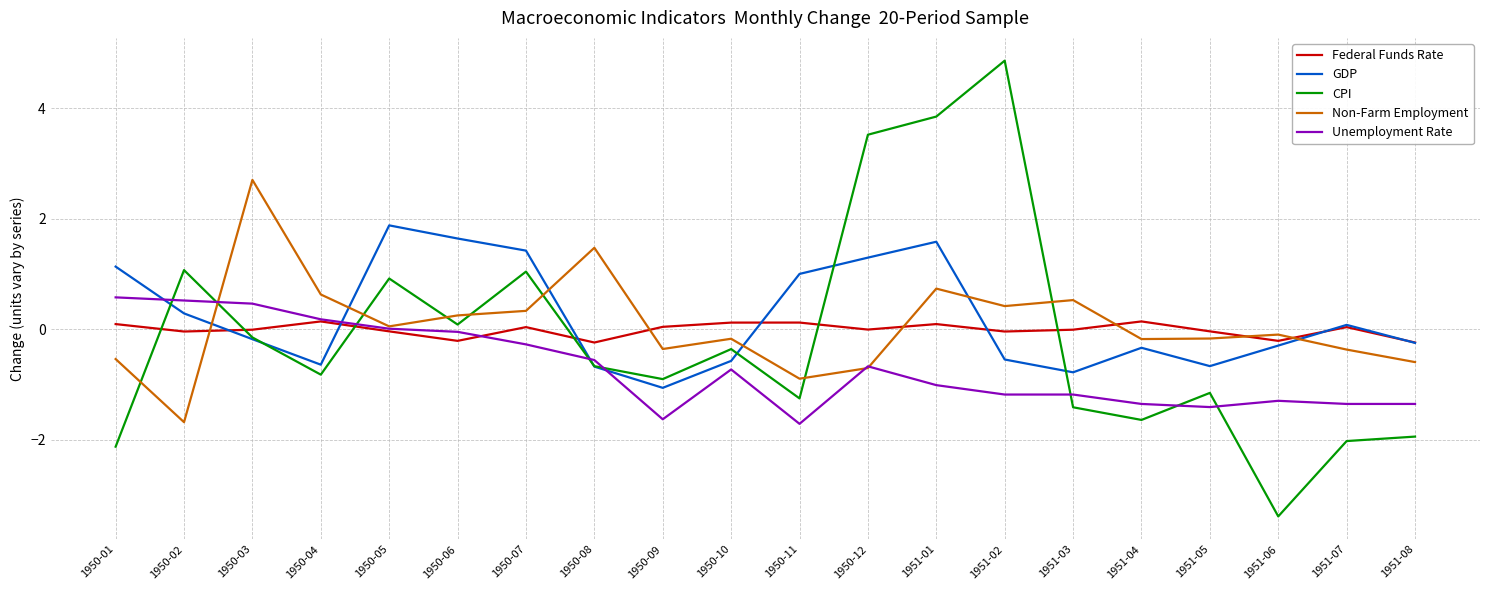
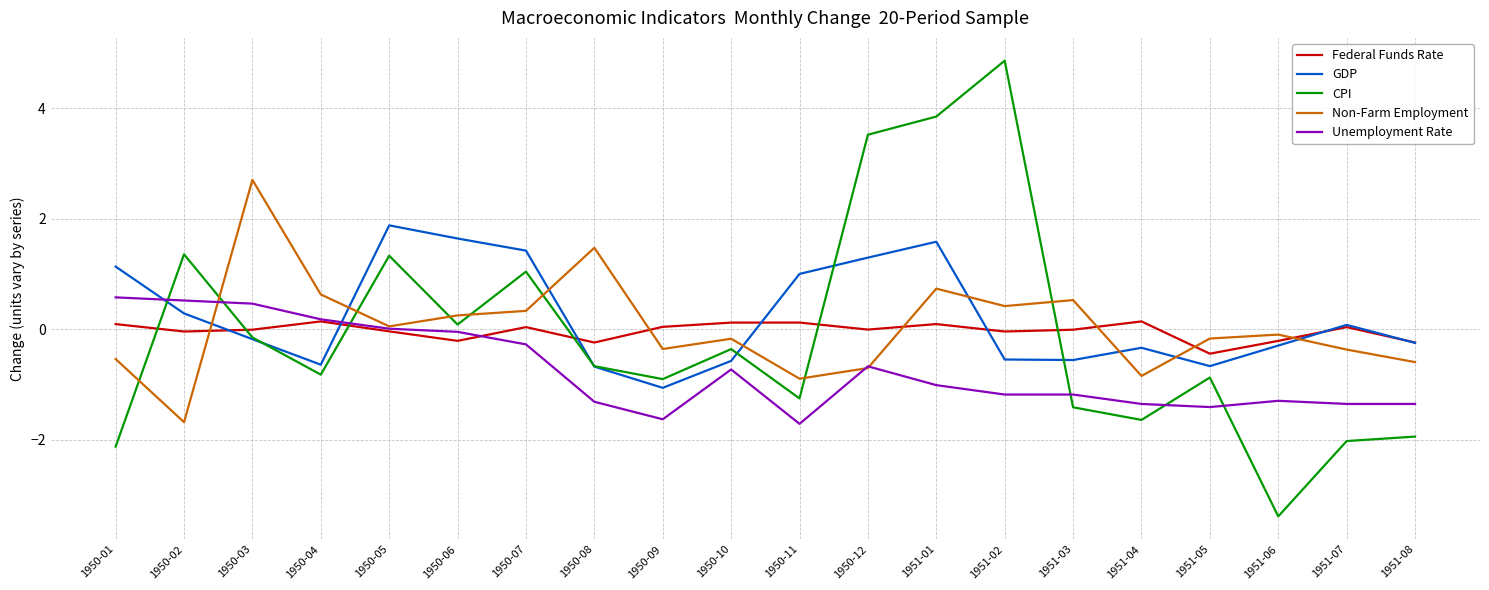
CPI, 1950-02: 1.1 -> 1.4
CPI, 1950-05: 0.9 -> 1.3
Unemployment Rate, 1950-08: -0.6 -> -1.3
GDP, 1951-03: -0.8 -> -0.6
Non-Farm Employment, 1951-04: -0.2 -> -0.8
Federal Funds Rate, 1951-05: 0.0 -> -0.4
CPI, 1951-05: -1.2 -> -0.9
